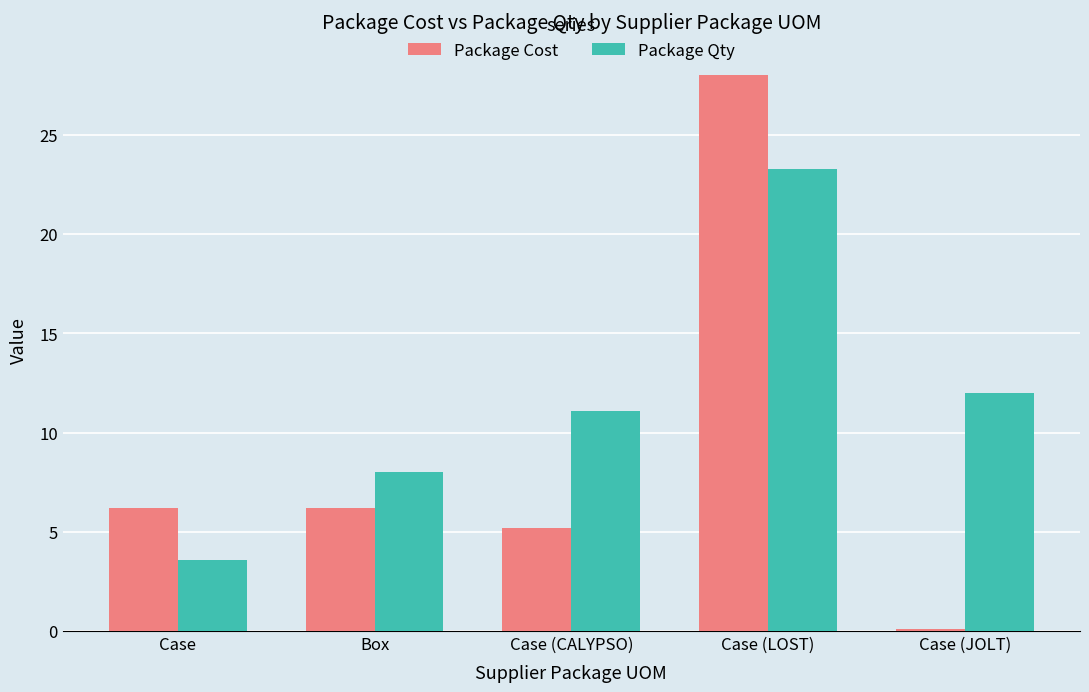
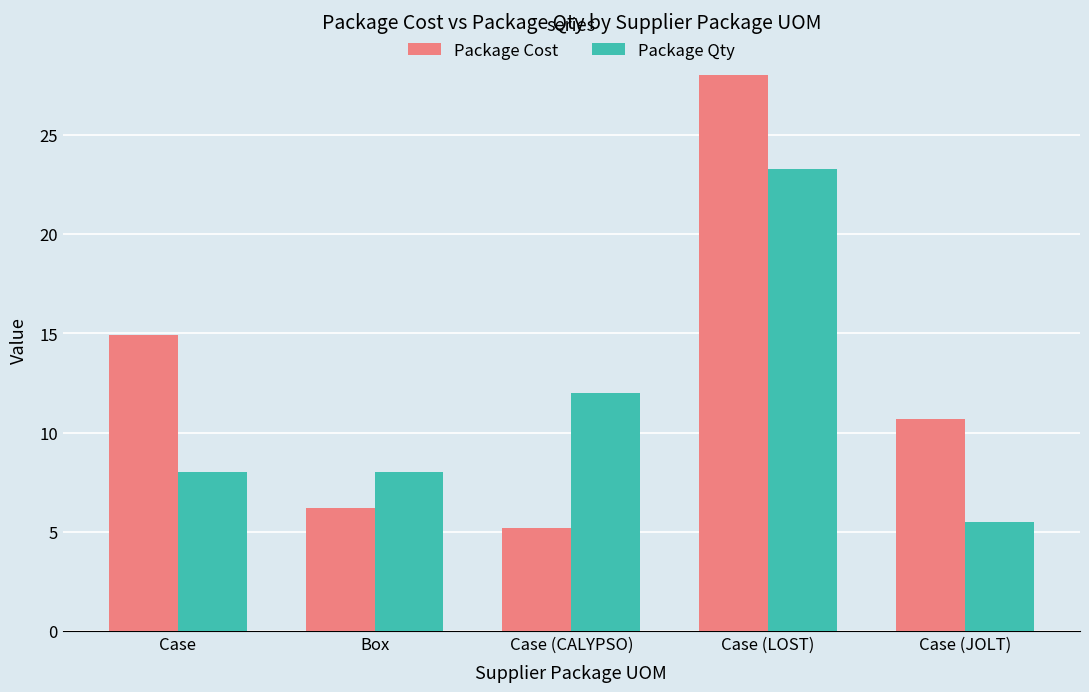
Package Cost, Case: 6.2 -> 14.9
Package Qty, Case: 3.6 -> 8.0
Package Qty, Case (CALYPSO): 11.1 -> 12.0
Package Cost, Case (JOLT): 0.1 -> 10.7
Package Qty, Case (JOLT): 12.0 -> 5.5
